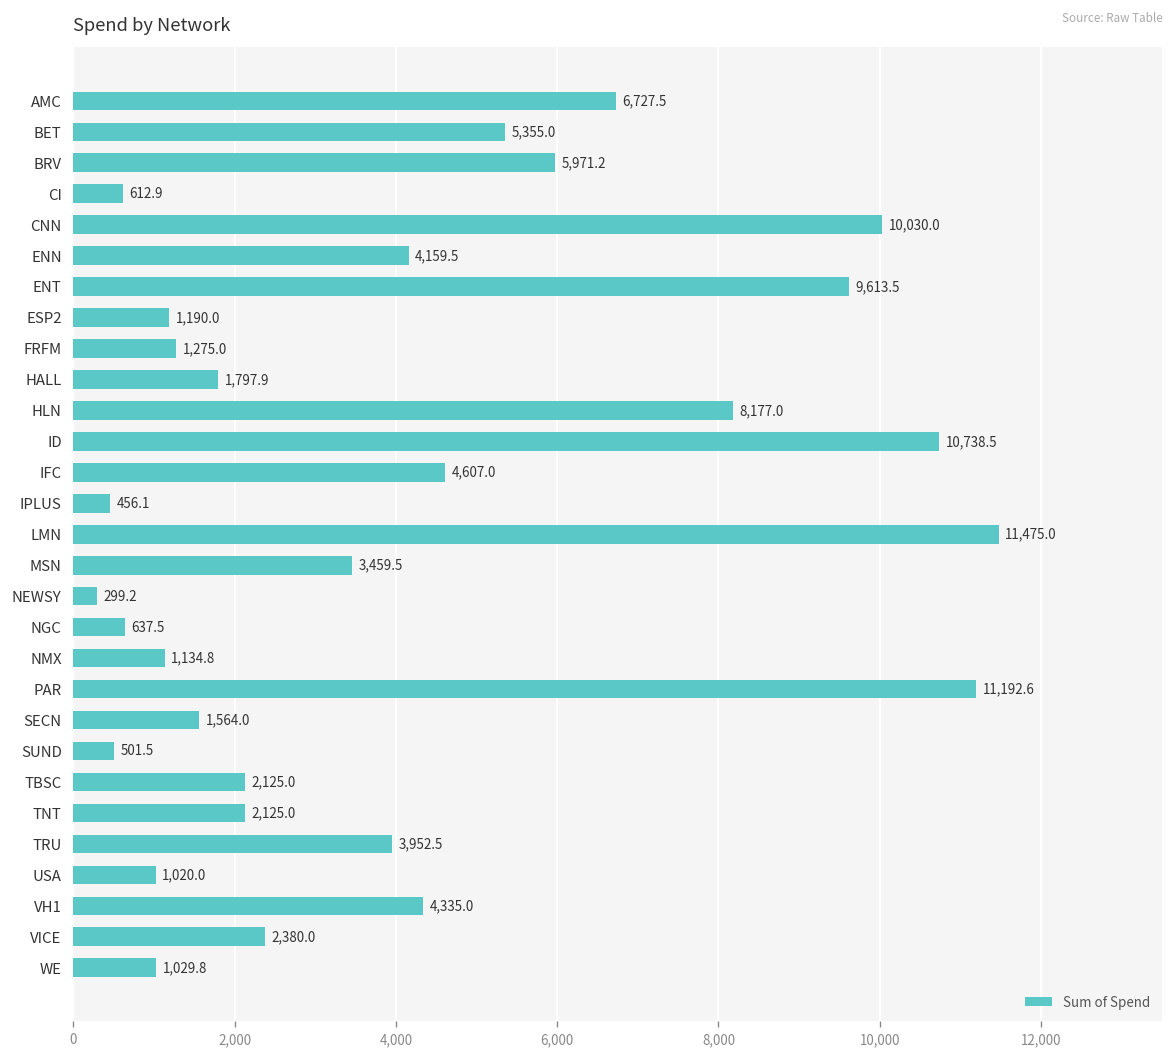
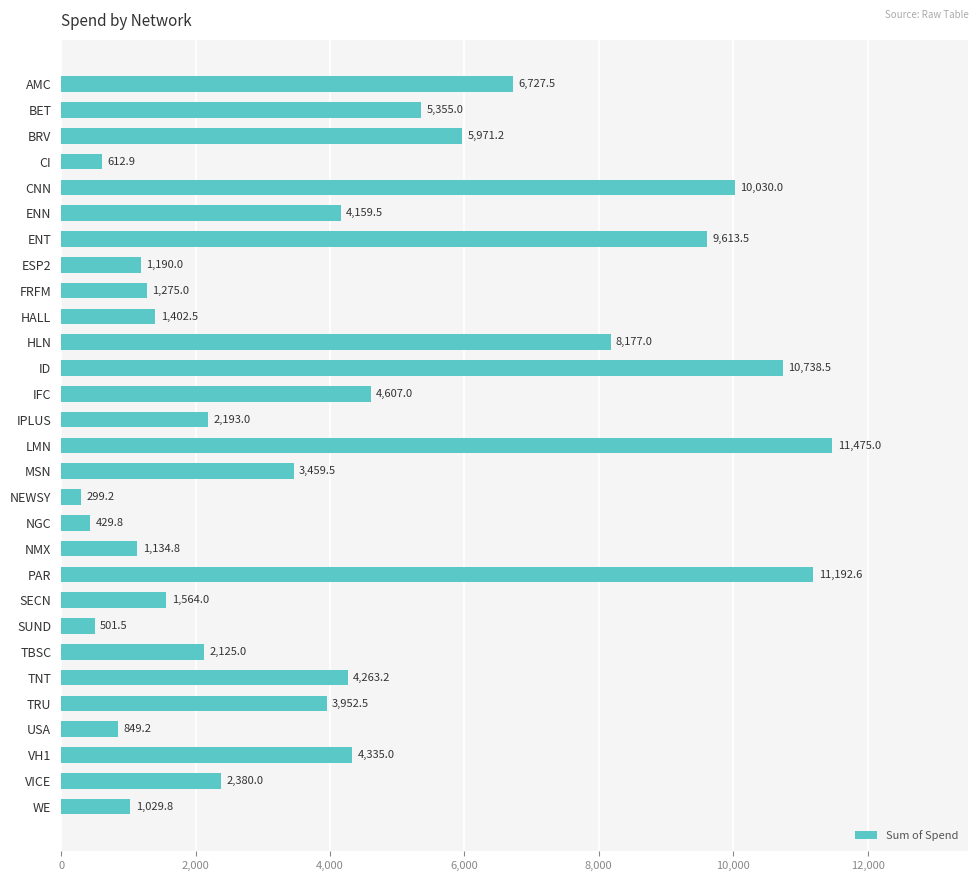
HALL: 1,797.9 -> 1,402.5
IPLUS: 456.1 -> 2,193.0
NGC: 637.5 -> 429.8
TNT: 2,125.0 -> 4,263.2
USA: 1,020.0 -> 849.2
